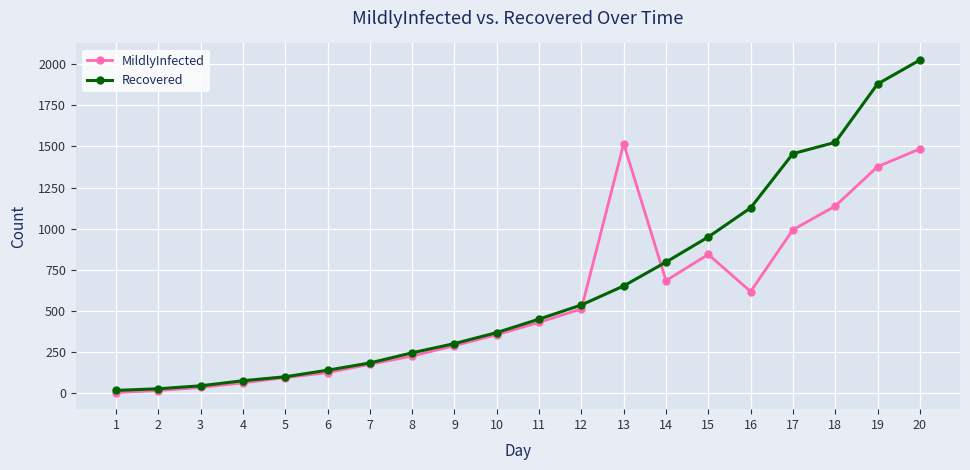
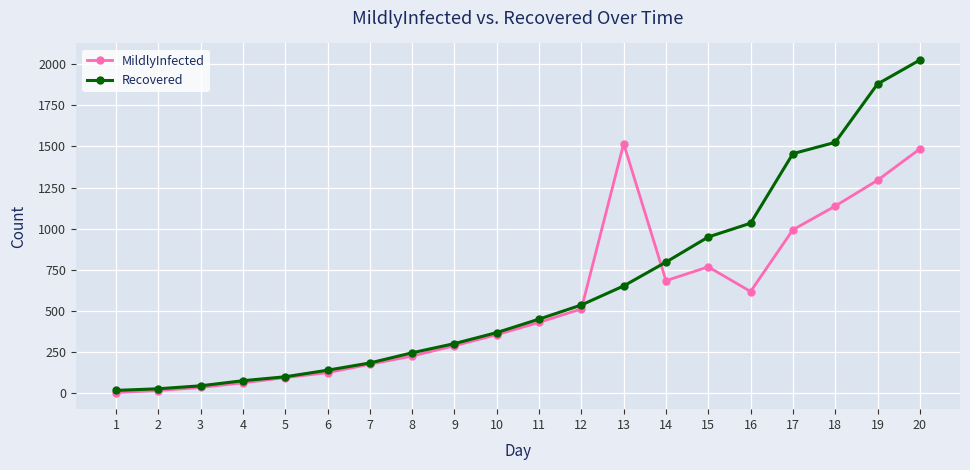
MildlyInfected, 15: 840 -> 770
Recovered, 16: 1130 -> 1030
MildlyInfected, 19: 1380 -> 1290
